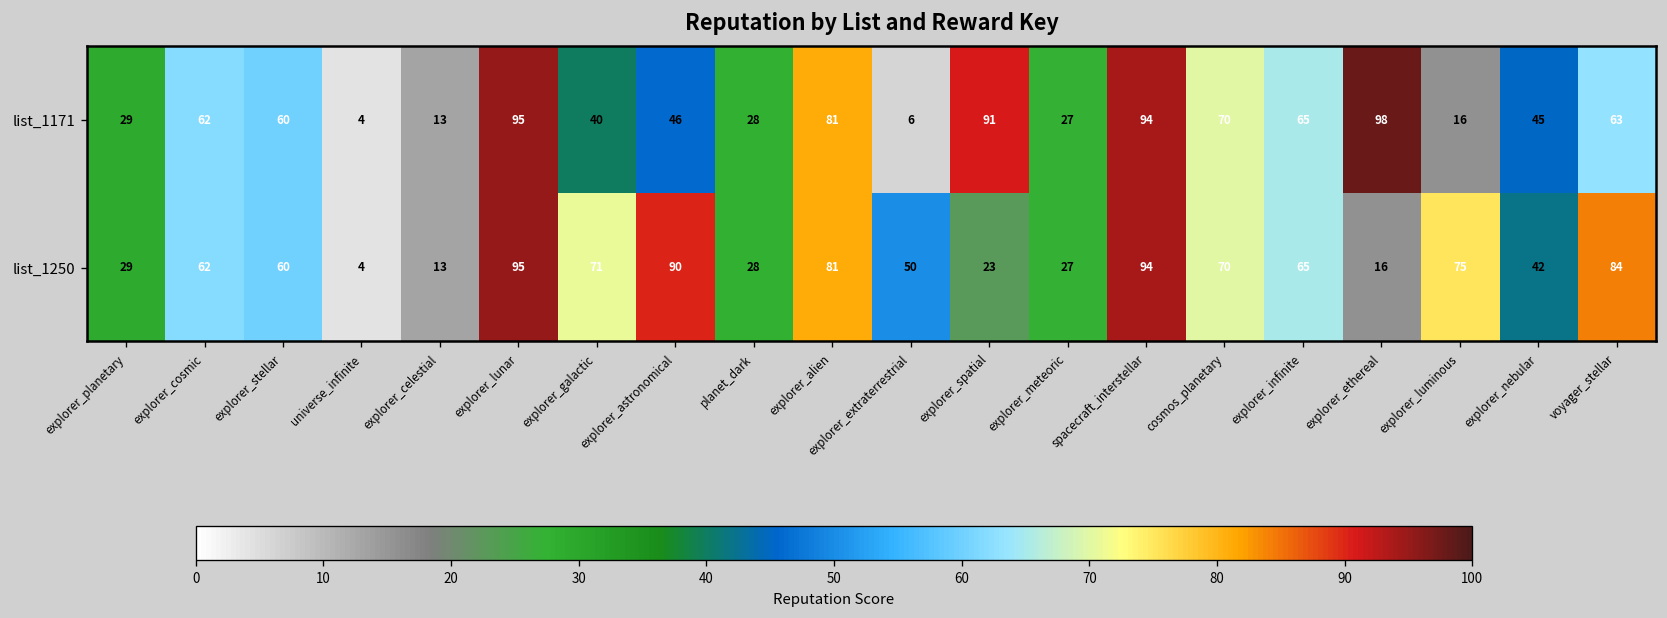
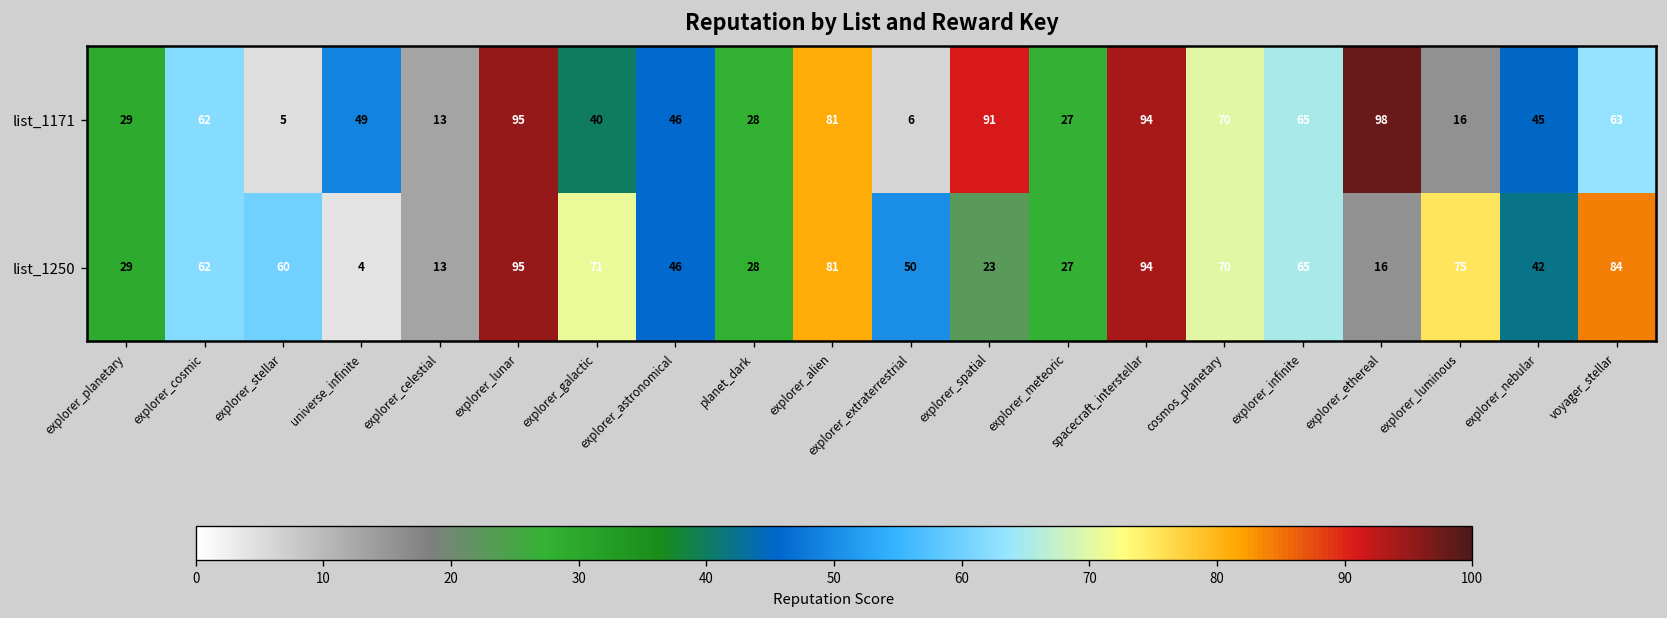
list_1171, explorer_stellar: 60 -> 5
list_1171, universe_infinite: 4 -> 49
list_1250, explorer_astronomical: 90 -> 46
